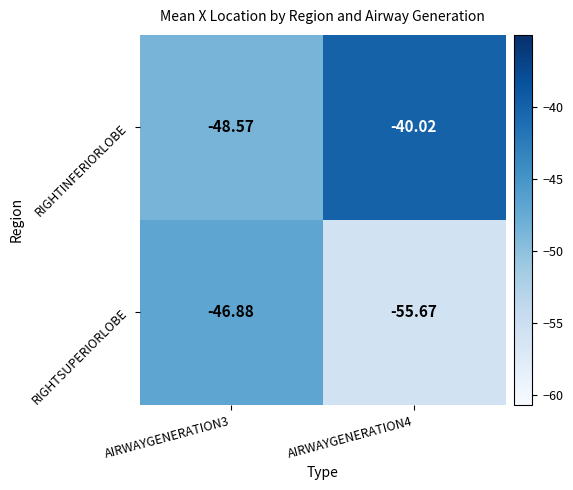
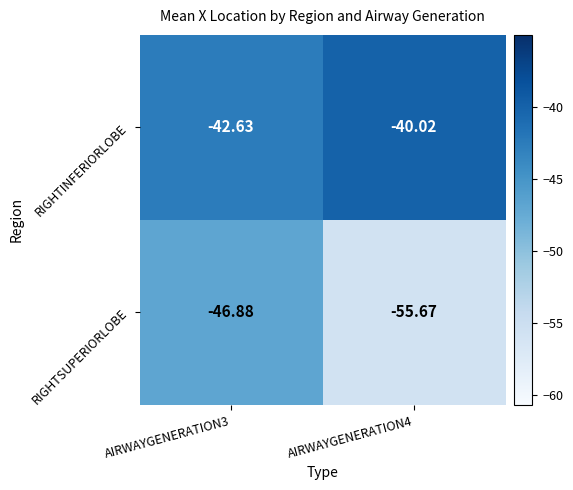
RIGHTINFERIORLOBE, AIRWAYGENERATION3: -48.57 -> -42.63
